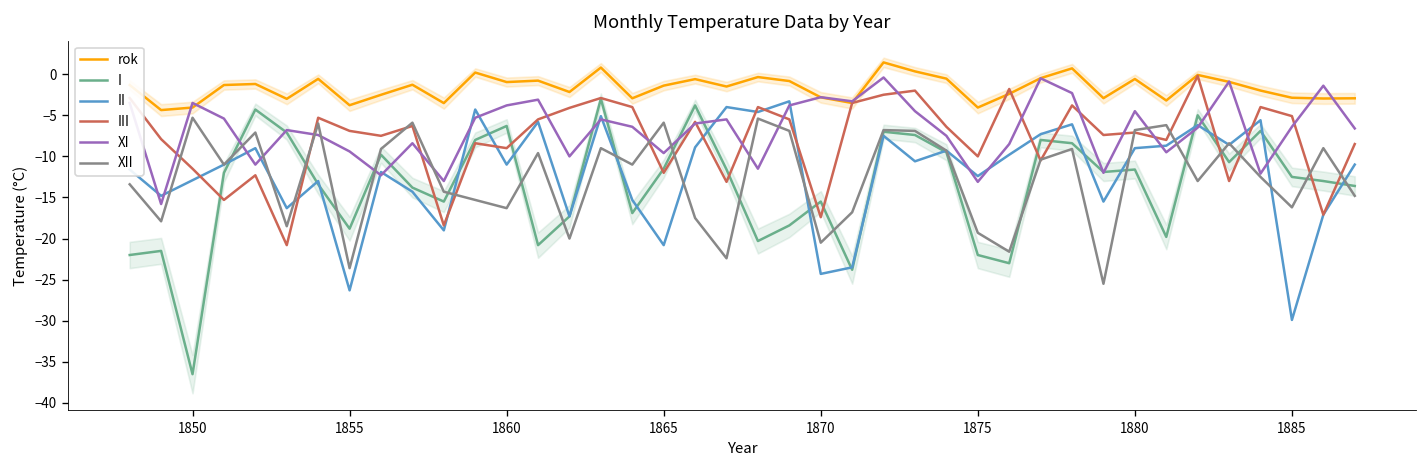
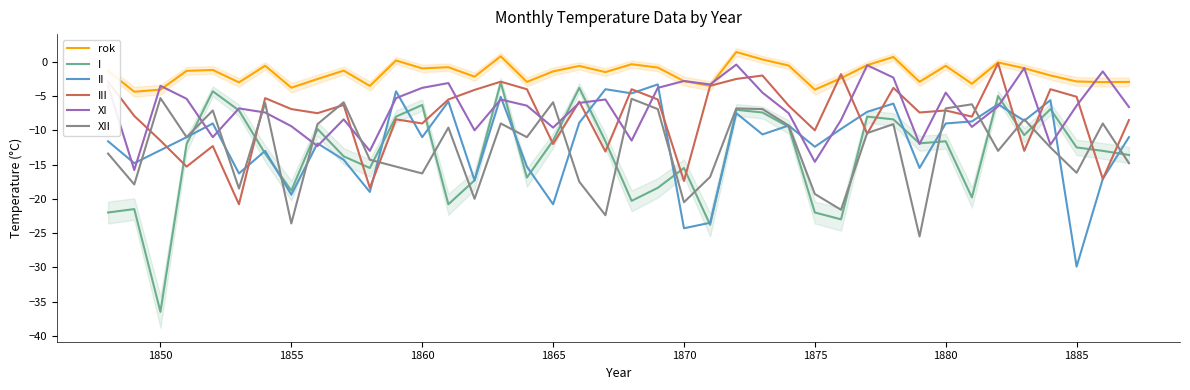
II, 1855: -26 -> -19
XI, 1875: -13 -> -15
